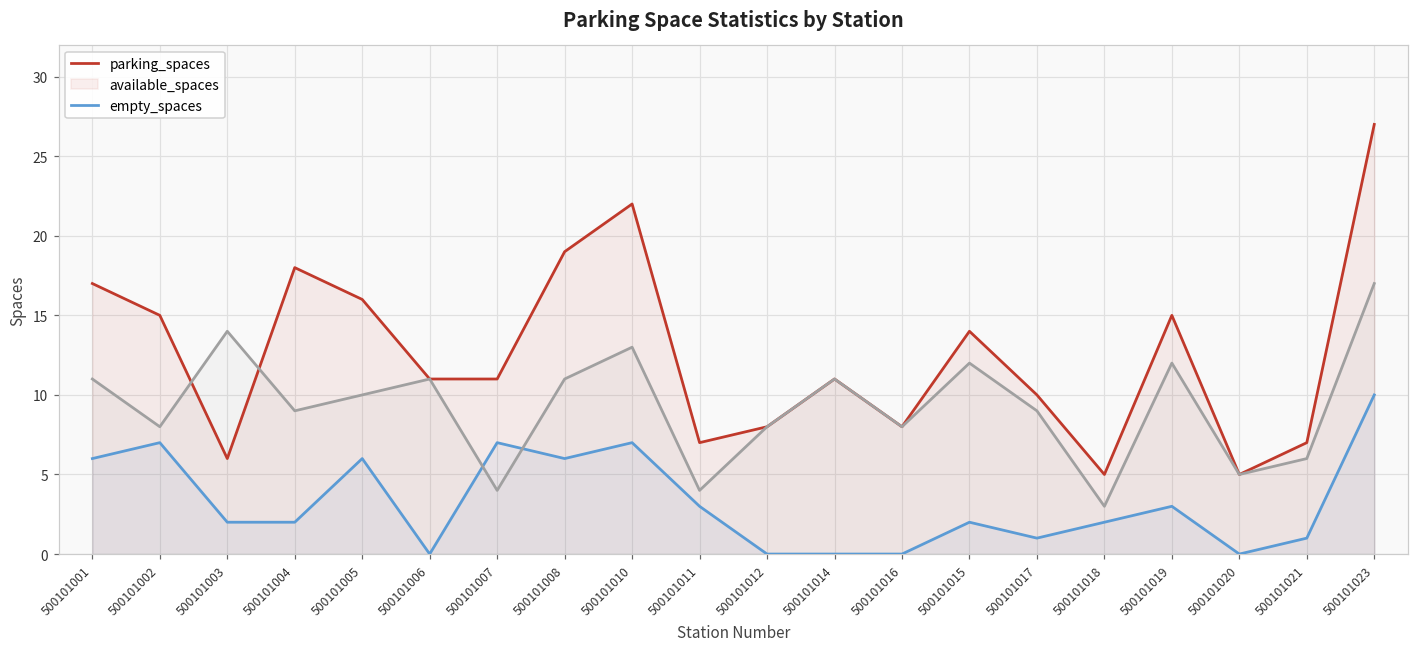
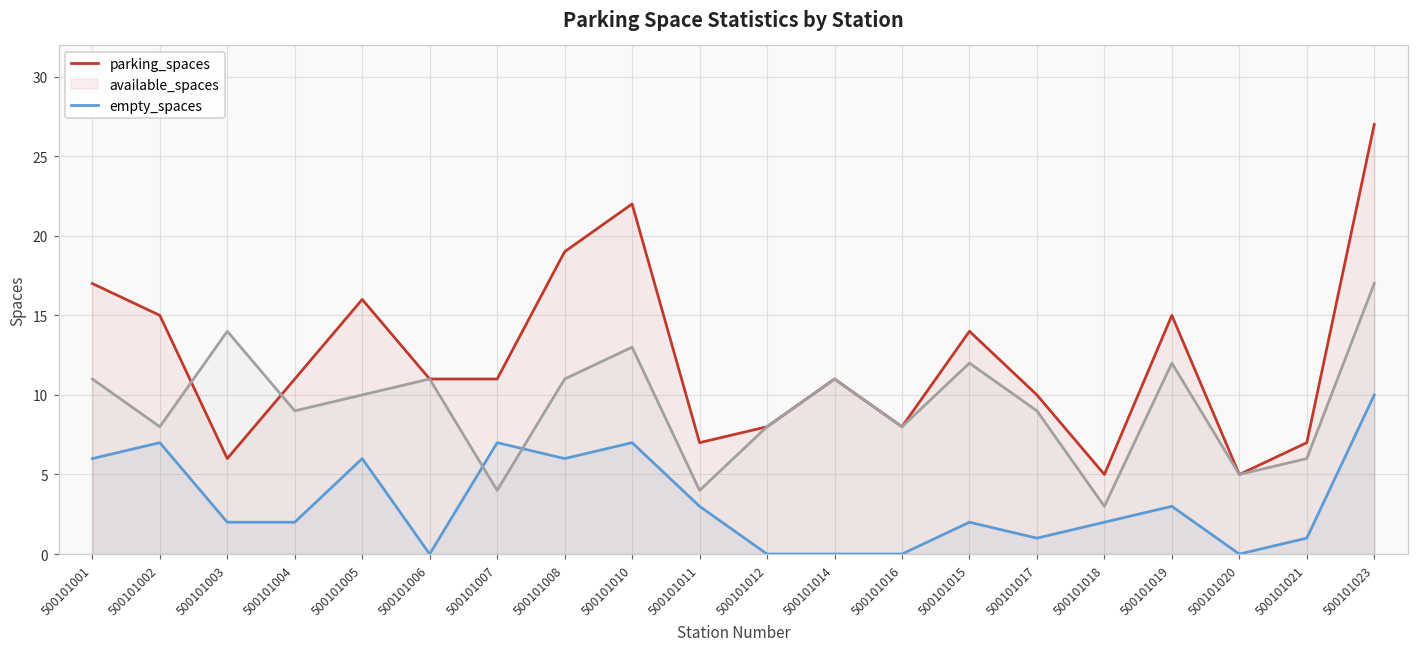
parking_spaces, 500101004: 18 -> 11
